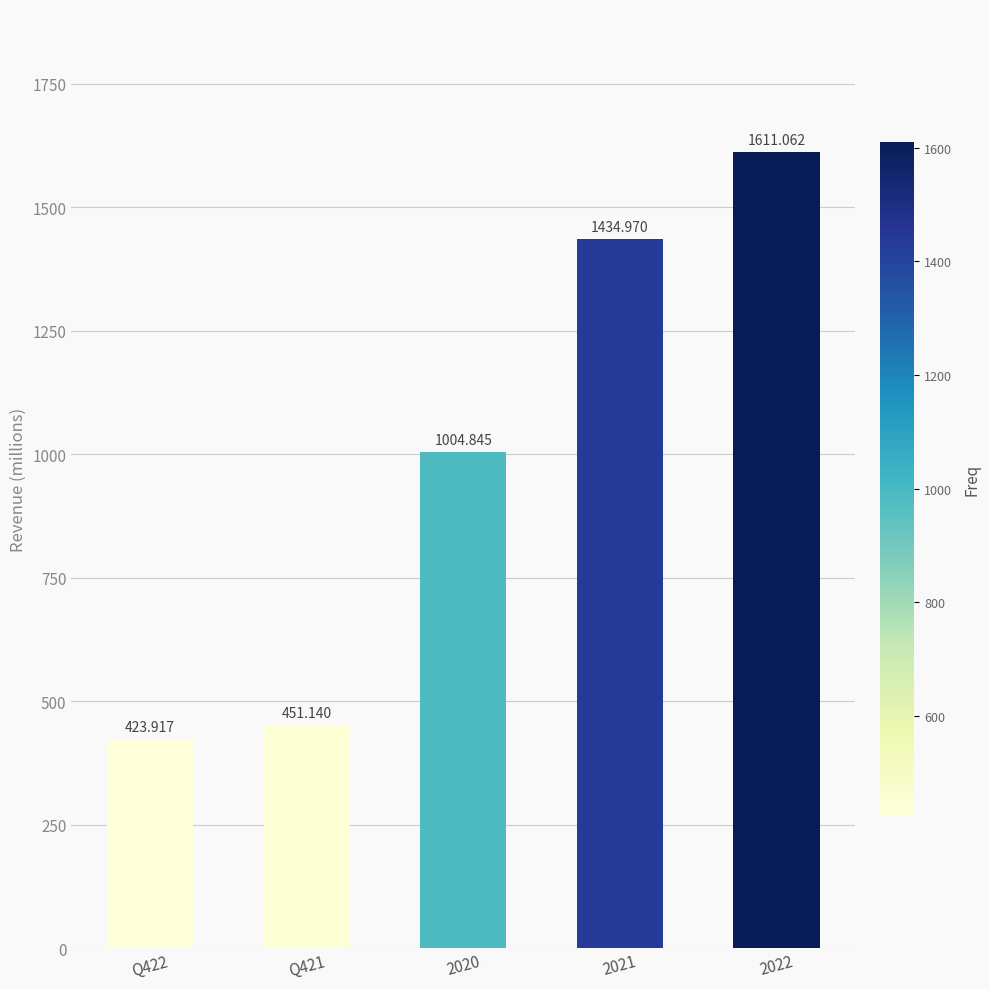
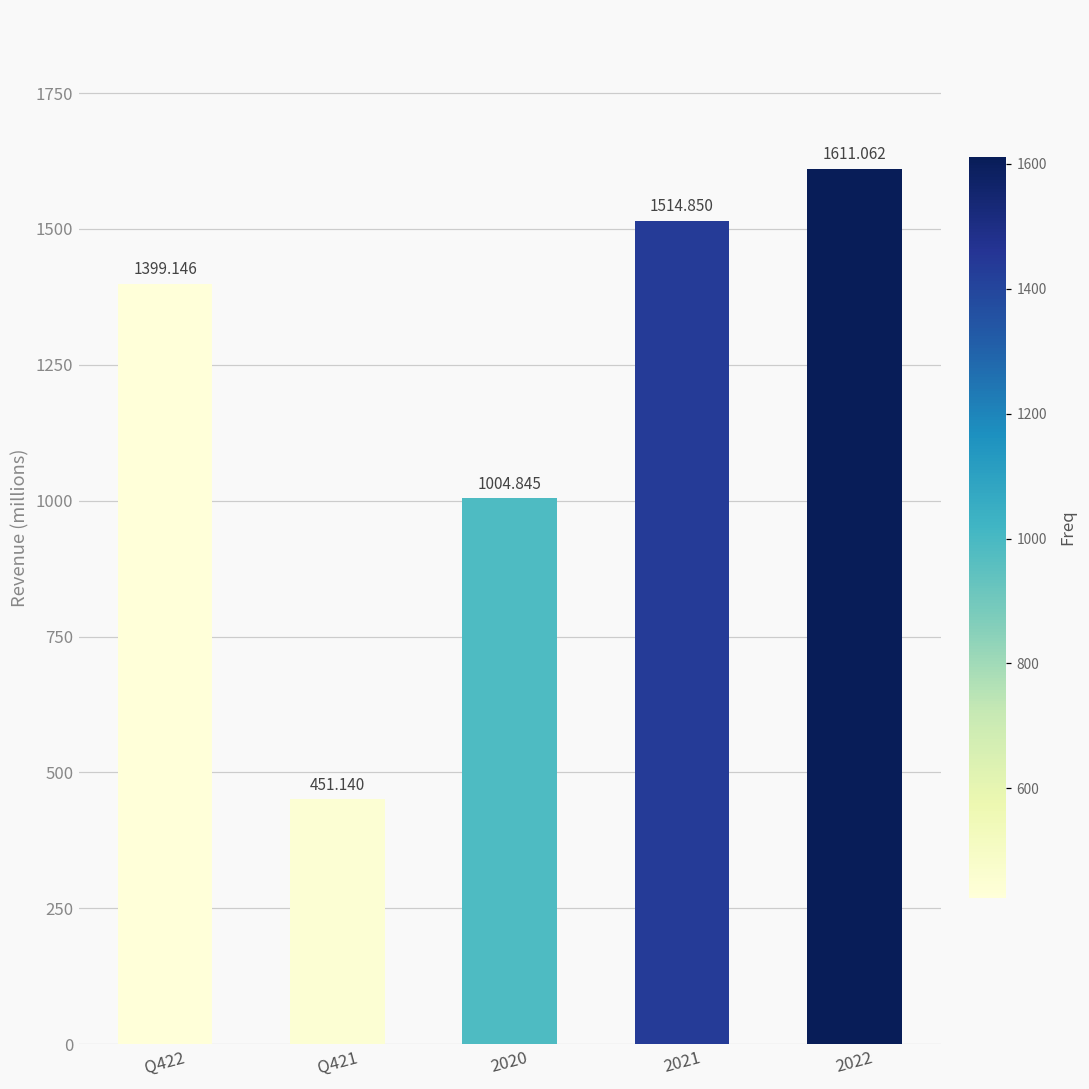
Q422: 423.917 -> 1399.146
2021: 1434.970 -> 1514.850
